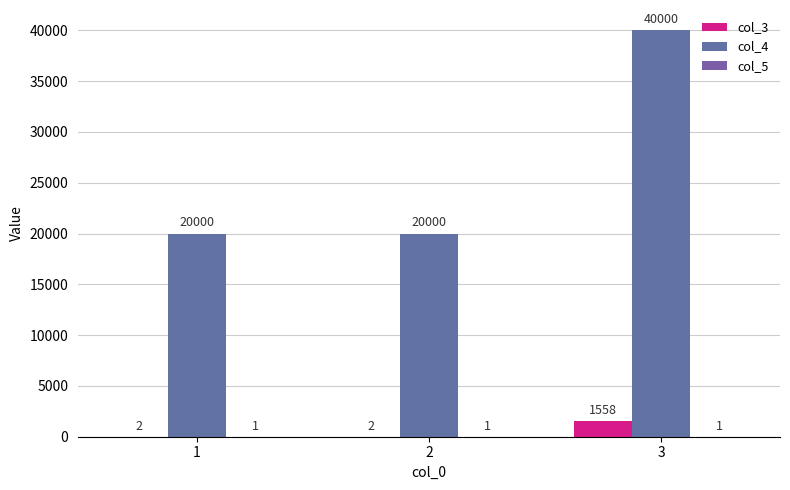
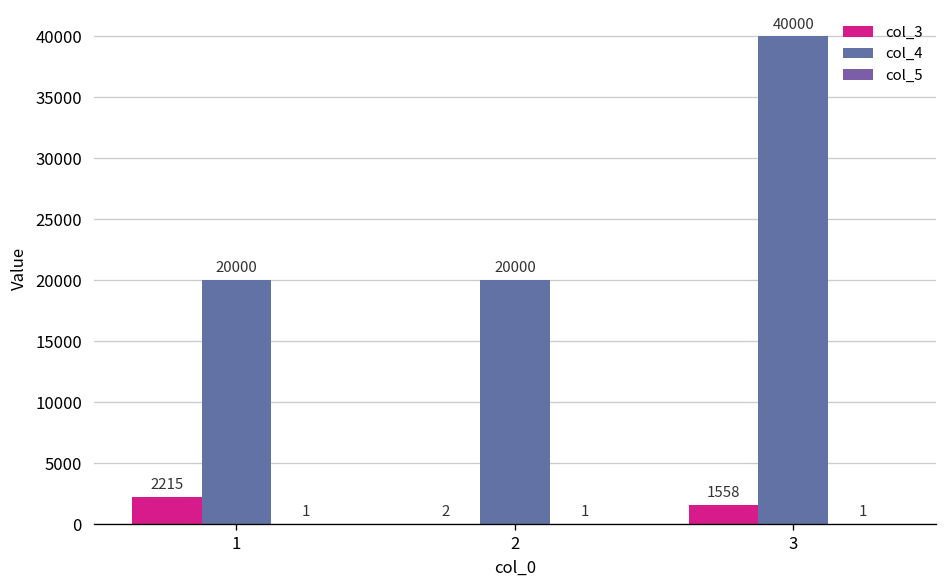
col_3, 1: 2 -> 2215
